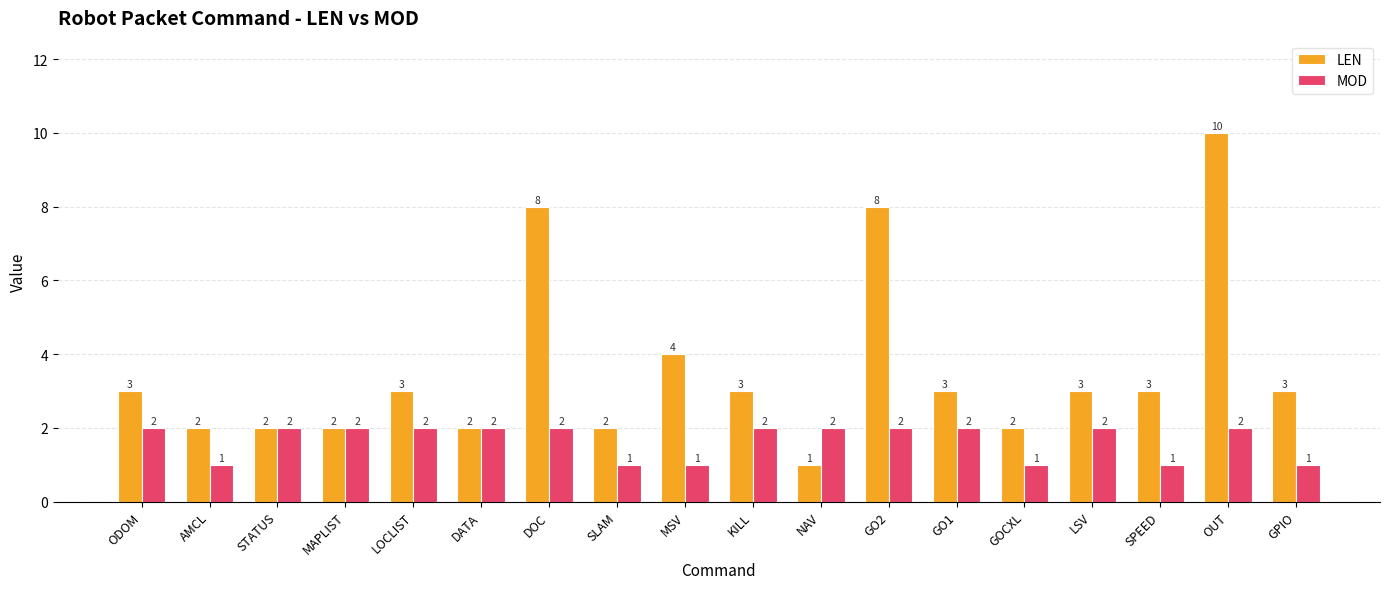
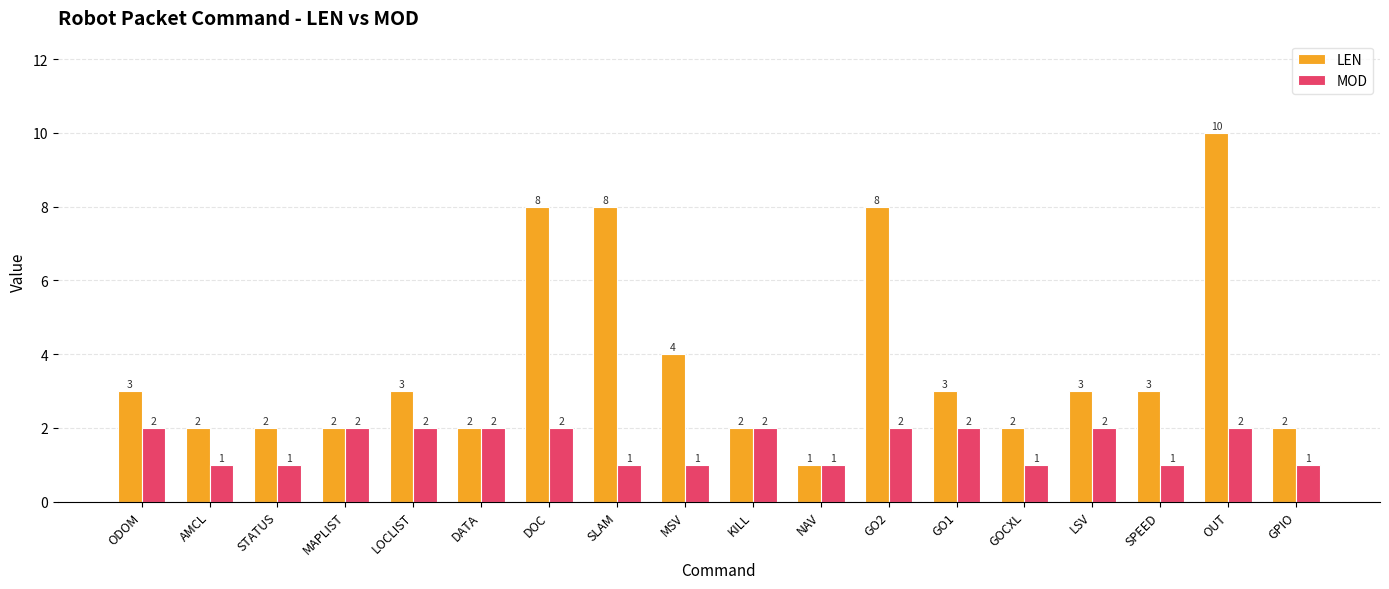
MOD, STATUS: 2 -> 1
LEN, SLAM: 2 -> 8
LEN, KILL: 3 -> 2
MOD, NAV: 2 -> 1
LEN, GPIO: 3 -> 2
